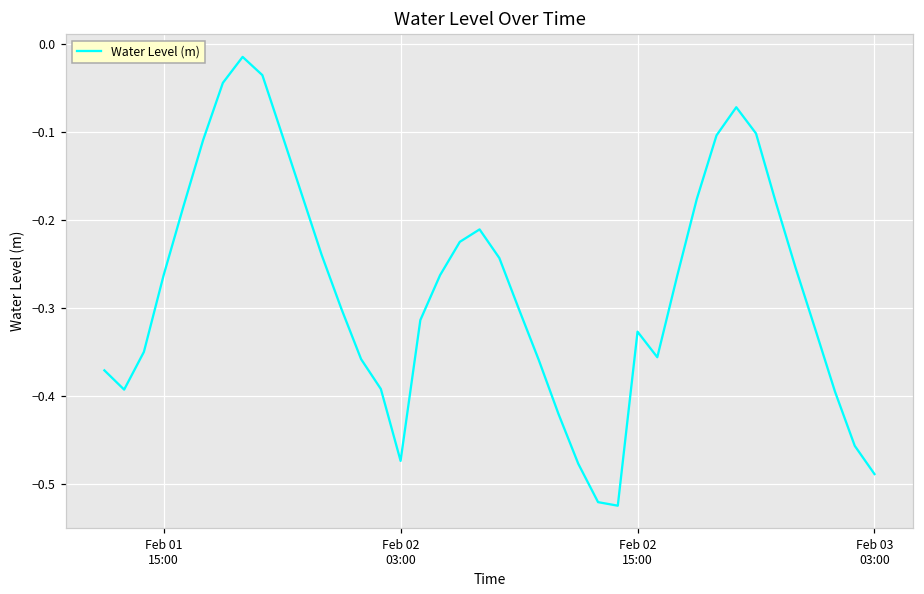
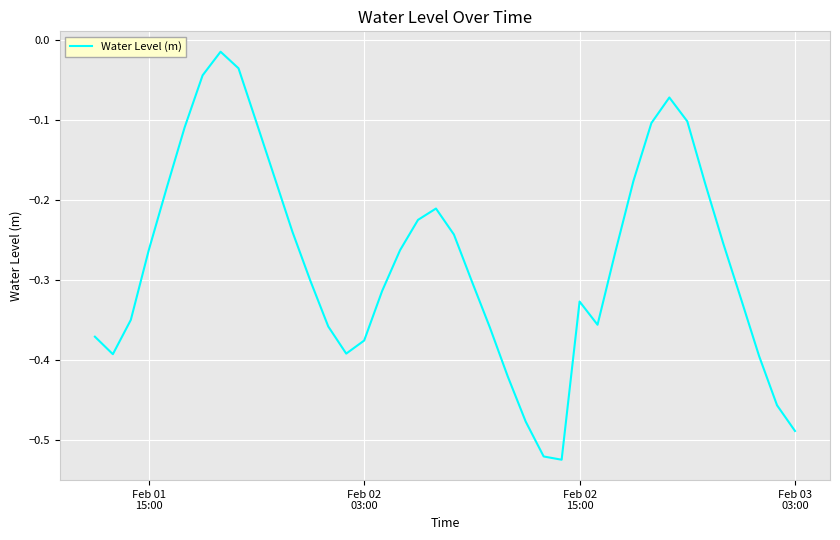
Feb 02 03:00: -0.47 -> -0.38
